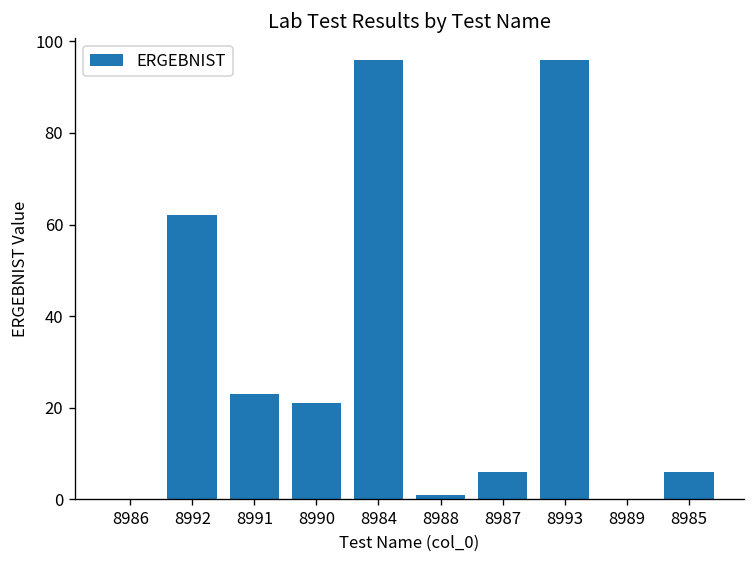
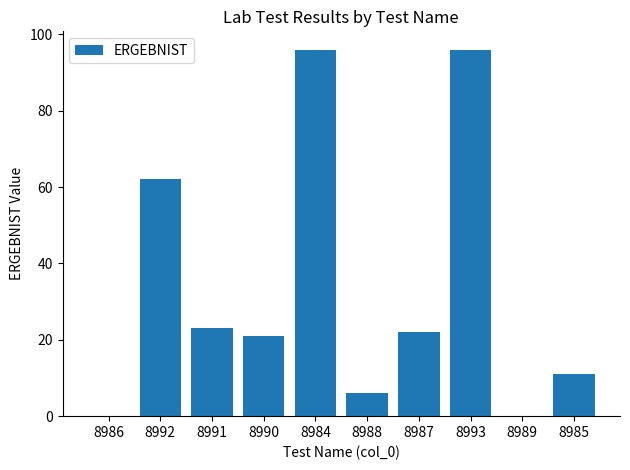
8988: 1 -> 6
8987: 6 -> 22
8985: 6 -> 11
